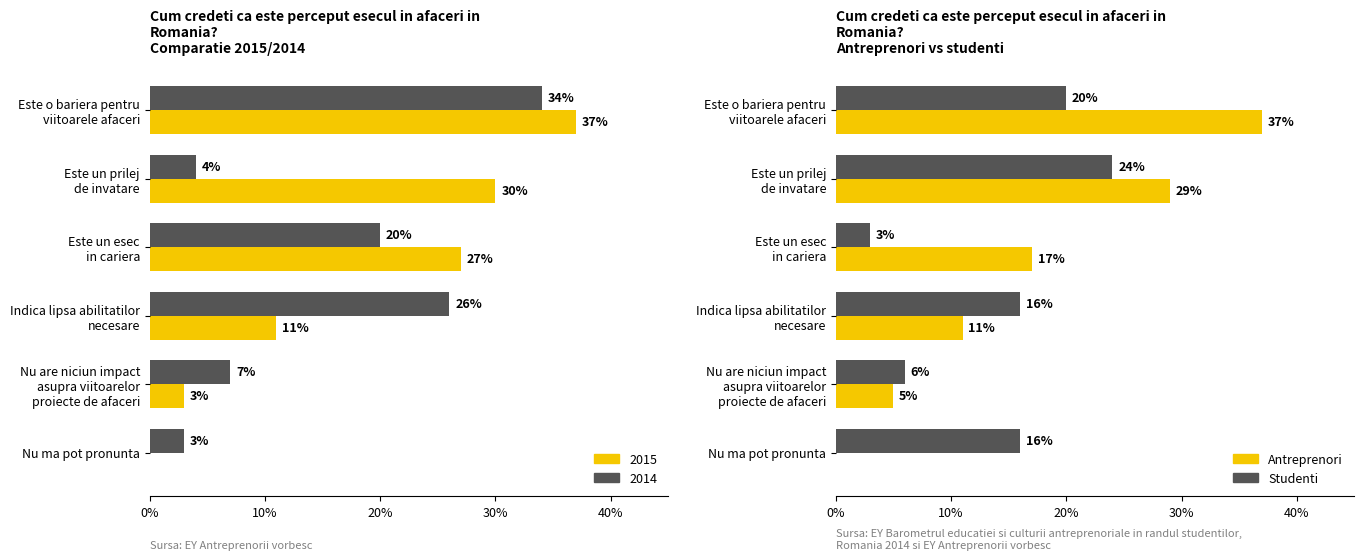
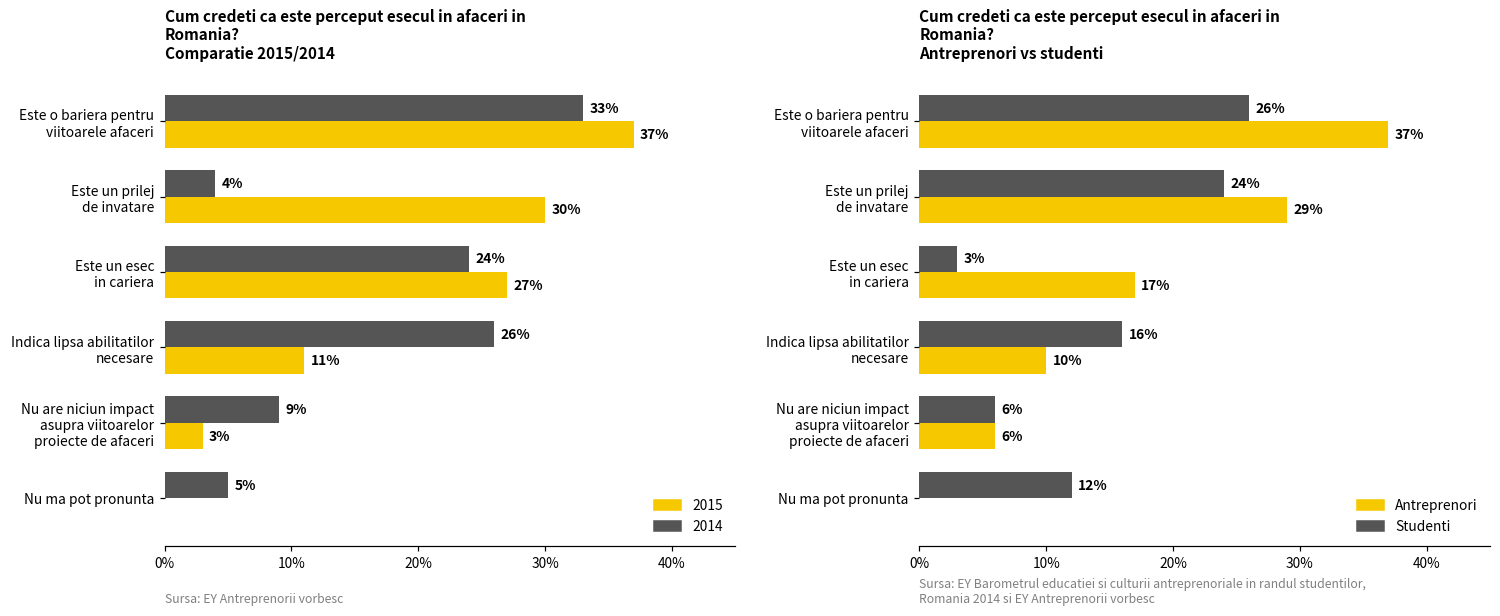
Cum credeti ca este perceput esecul in afaceri in Romania? Comparatie 2015/2014, 2014, Este o bariera pentru viitoarele afaceri: 34% -> 33%
Cum credeti ca este perceput esecul in afaceri in Romania? Comparatie 2015/2014, 2014, Este un esec in cariera: 20% -> 24%
Cum credeti ca este perceput esecul in afaceri in Romania? Comparatie 2015/2014, 2014, Nu are niciun impact asupra viitoarelor proiecte de afaceri: 7% -> 9%
Cum credeti ca este perceput esecul in afaceri in Romania? Comparatie 2015/2014, 2014, Nu ma pot pronunta: 3% -> 5%
Cum credeti ca este perceput esecul in afaceri in Romania? Antreprenori vs studenti, Studenti, Este o bariera pentru viitoarele afaceri: 20% -> 26%
Cum credeti ca este perceput esecul in afaceri in Romania? Antreprenori vs studenti, Antreprenori, Indica lipsa abilitatilor necesare: 11% -> 10%
Cum credeti ca este perceput esecul in afaceri in Romania? Antreprenori vs studenti, Antreprenori, Nu are niciun impact asupra viitoarelor proiecte de afaceri: 5% -> 6%
Cum credeti ca este perceput esecul in afaceri in Romania? Antreprenori vs studenti, Studenti, Nu ma pot pronunta: 16% -> 12%
